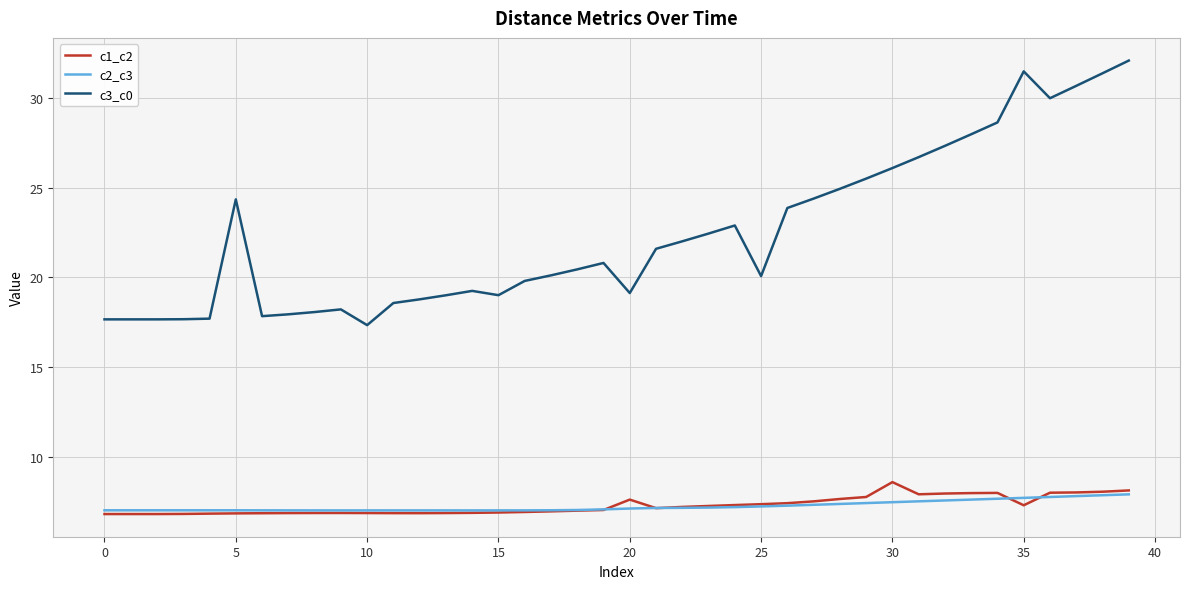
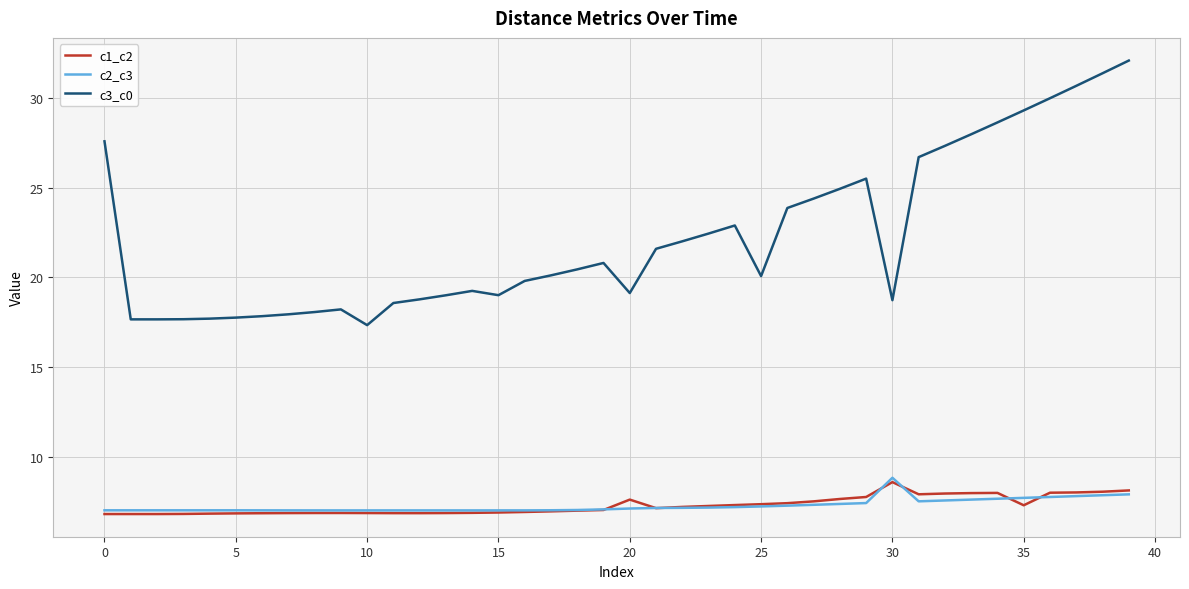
c3_c0, 0: 17.7 -> 27.6
c3_c0, 5: 24.4 -> 17.8
c2_c3, 30: 7.5 -> 8.8
c3_c0, 30: 26.1 -> 18.7
c3_c0, 35: 31.5 -> 29.3
